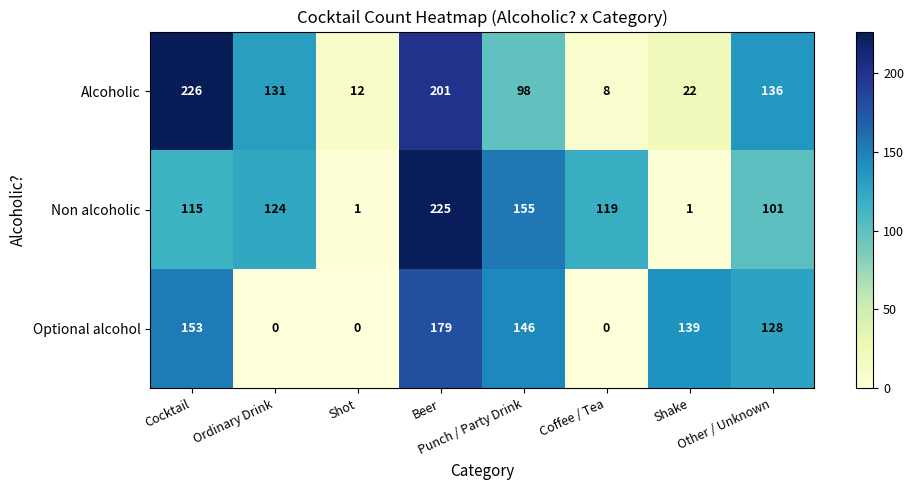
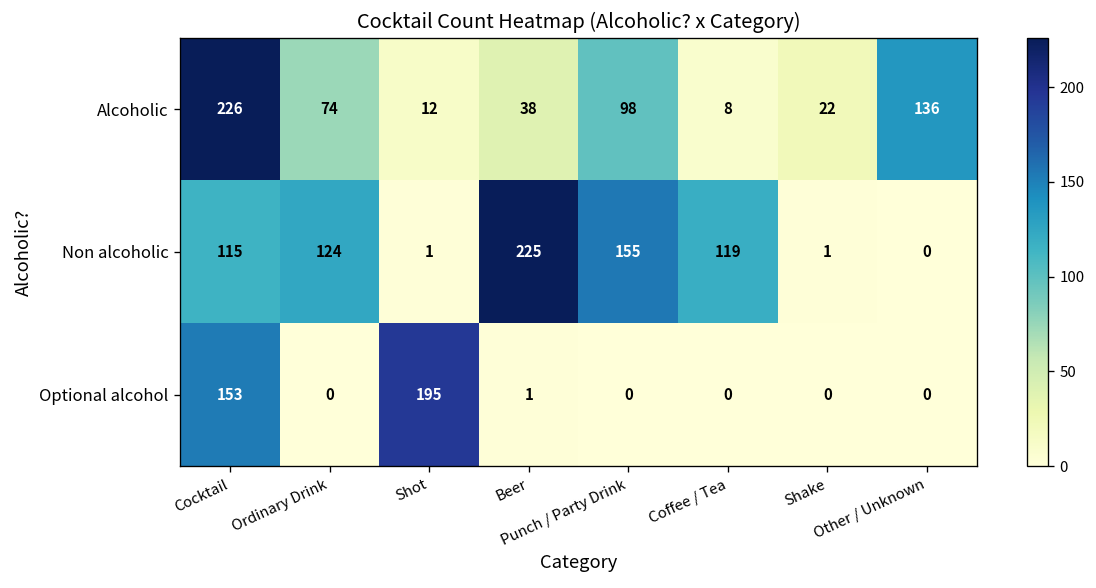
Alcoholic, Ordinary Drink: 131 -> 74
Alcoholic, Beer: 201 -> 38
Non alcoholic, Other / Unknown: 101 -> 0
Optional alcohol, Shot: 0 -> 195
Optional alcohol, Beer: 179 -> 1
Optional alcohol, Punch / Party Drink: 146 -> 0
Optional alcohol, Shake: 139 -> 0
Optional alcohol, Other / Unknown: 128 -> 0
